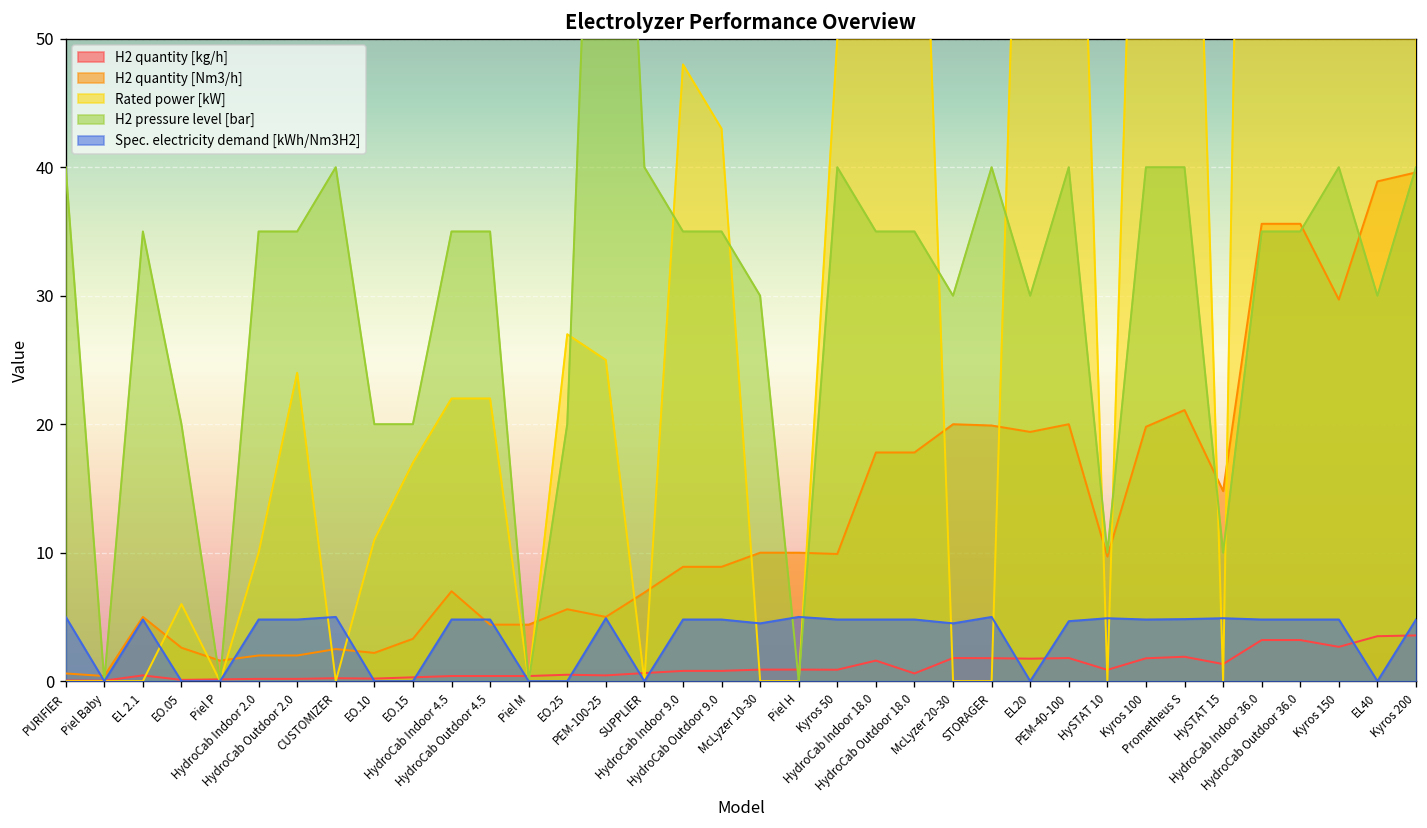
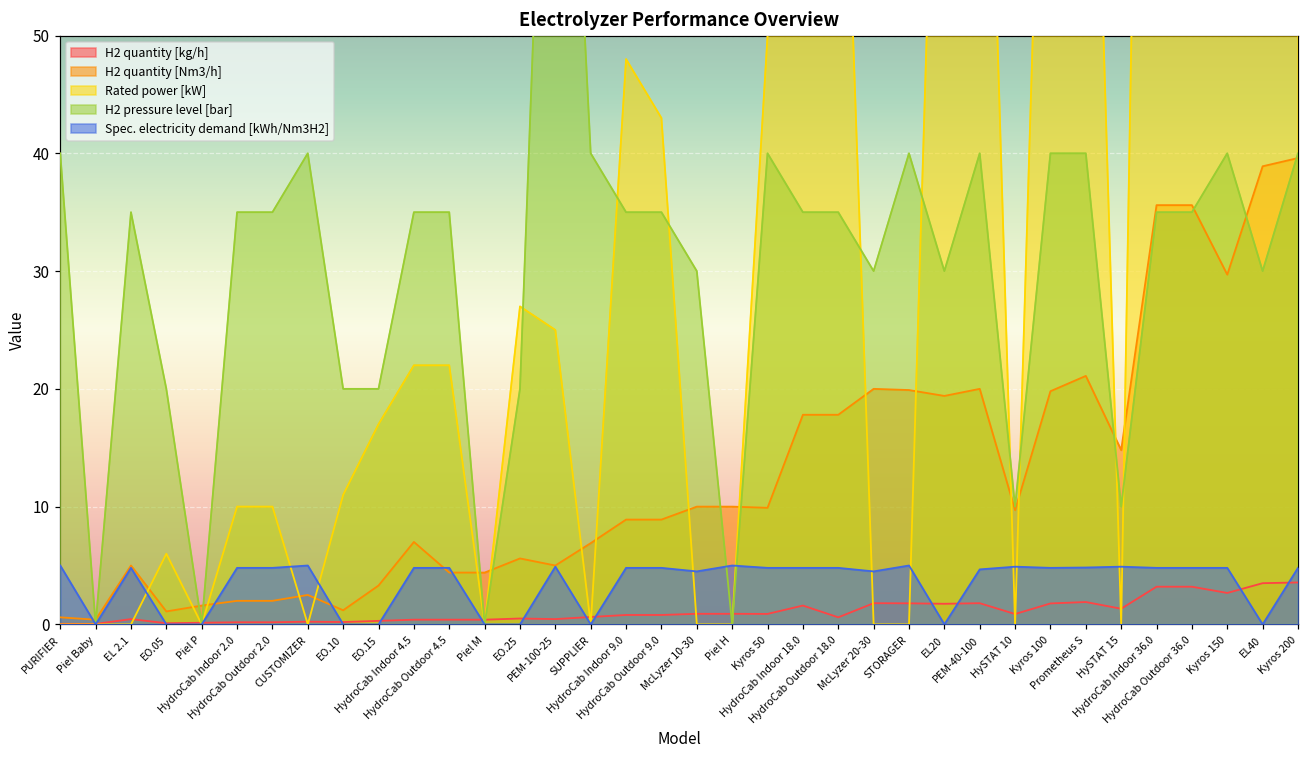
H2 quantity [Nm3/h], EO.05: 2.6 -> 1.1
Rated power [kW], HydroCab Outdoor 2.0: 24 -> 10
H2 quantity [Nm3/h], EO.10: 2.2 -> 1.2
